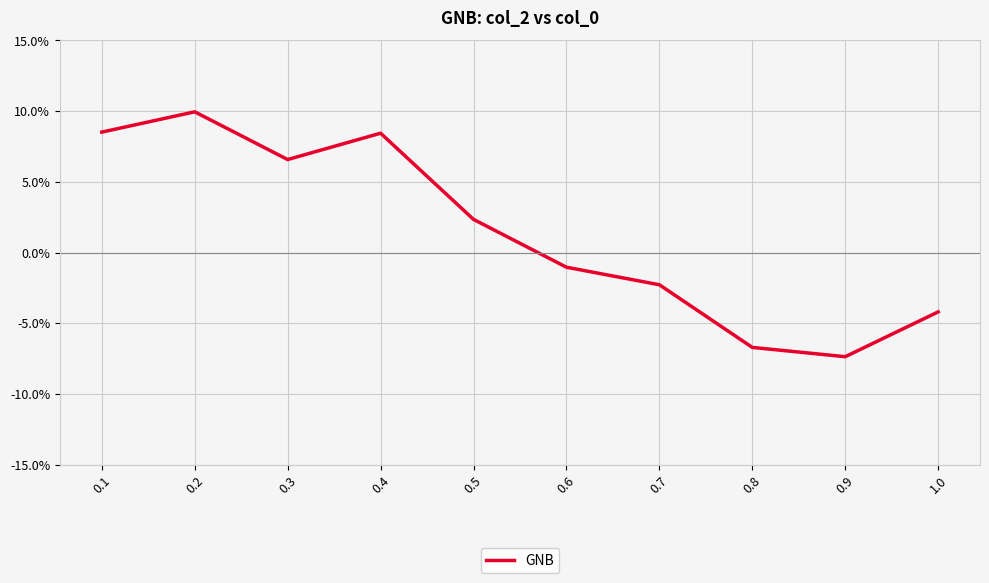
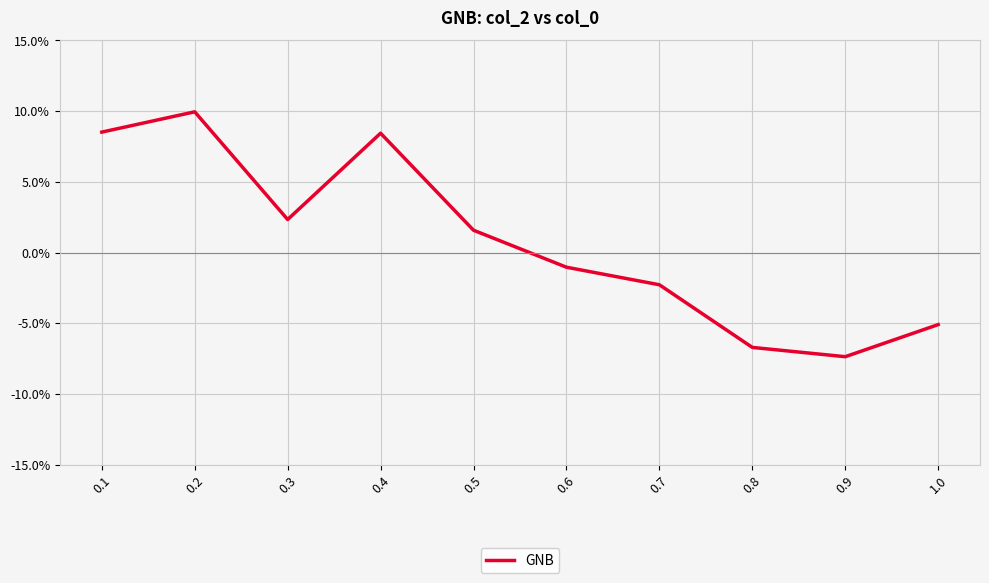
0.3: 6.6% -> 2.3%
0.5: 2.3% -> 1.6%
1.0: -4.2% -> -5.1%
